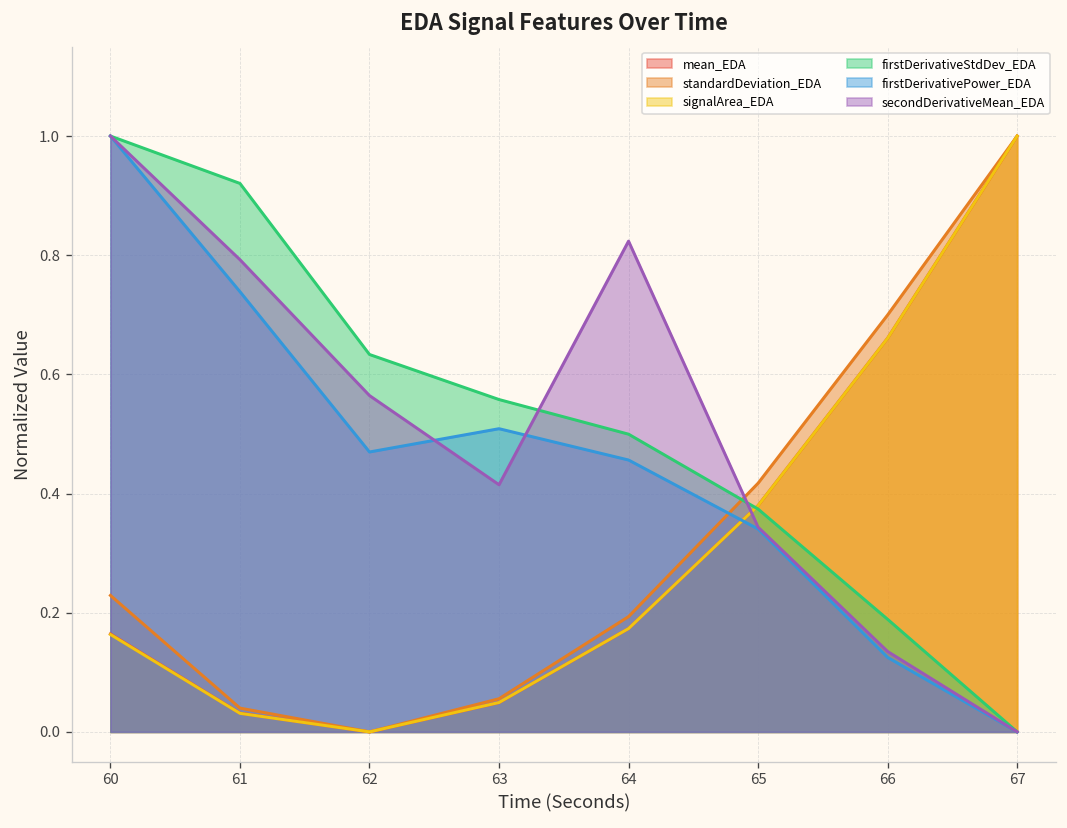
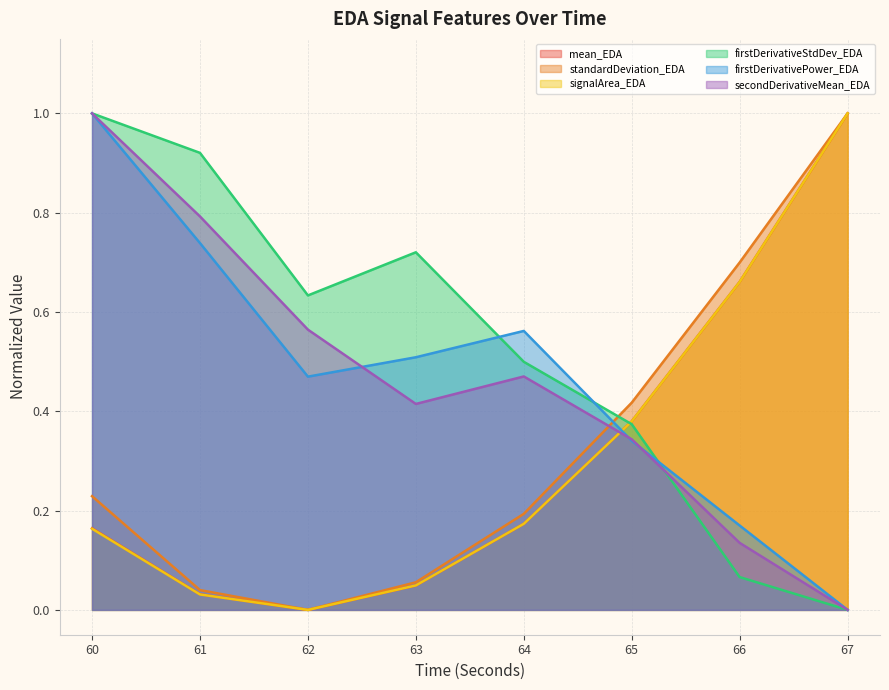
firstDerivativeStdDev_EDA, 63: 0.56 -> 0.72
firstDerivativePower_EDA, 64: 0.46 -> 0.56
secondDerivativeMean_EDA, 64: 0.82 -> 0.47
firstDerivativeStdDev_EDA, 66: 0.19 -> 0.07
firstDerivativePower_EDA, 66: 0.13 -> 0.17
